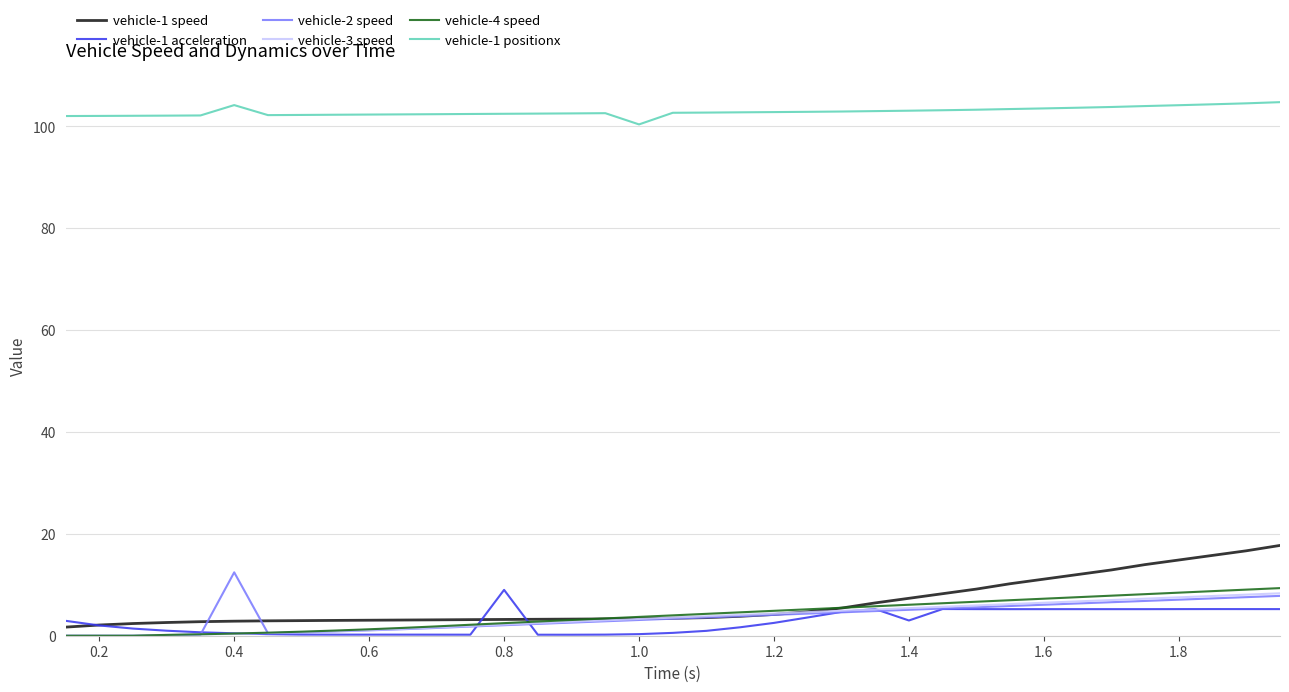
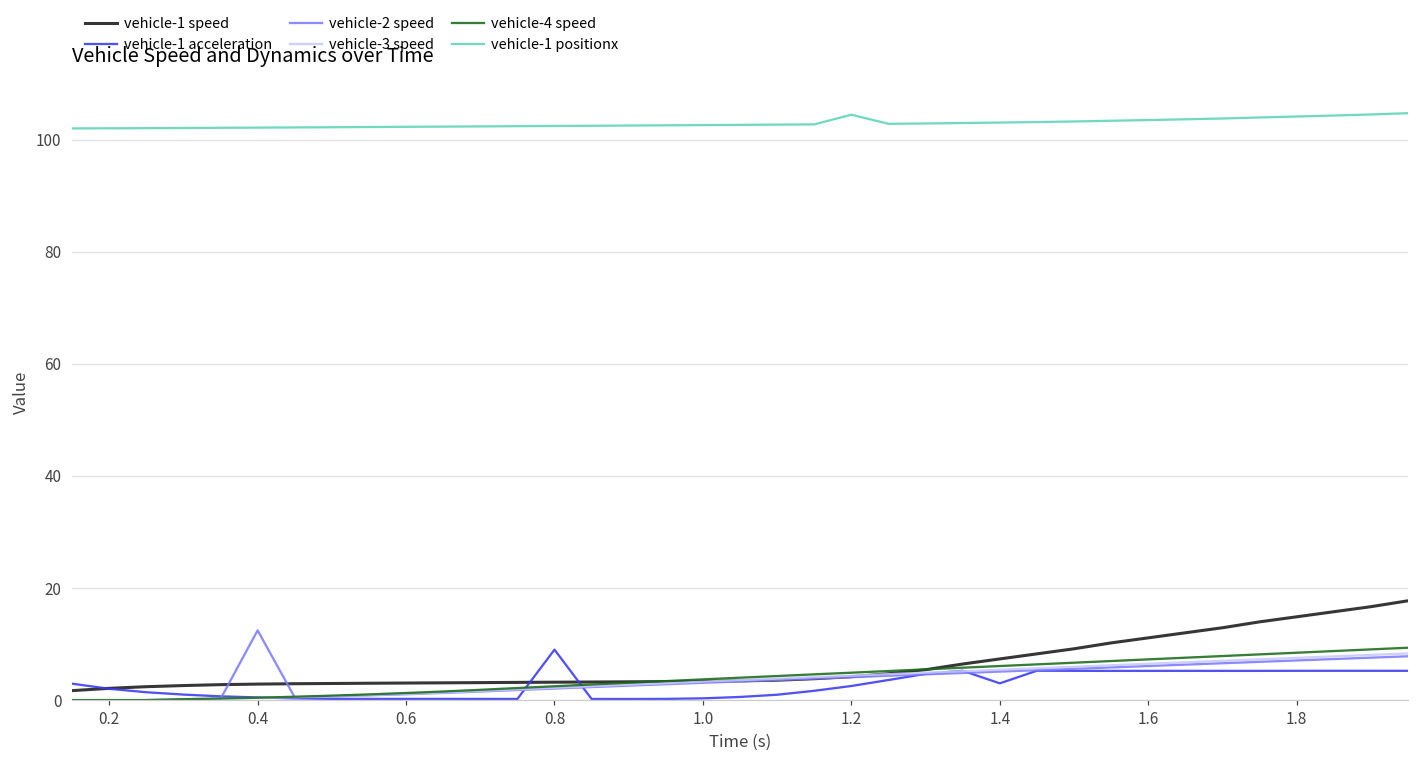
vehicle-1 positionx, 0.4: 104 -> 102
vehicle-1 positionx, 1.0: 100 -> 103
vehicle-1 positionx, 1.2: 103 -> 104
